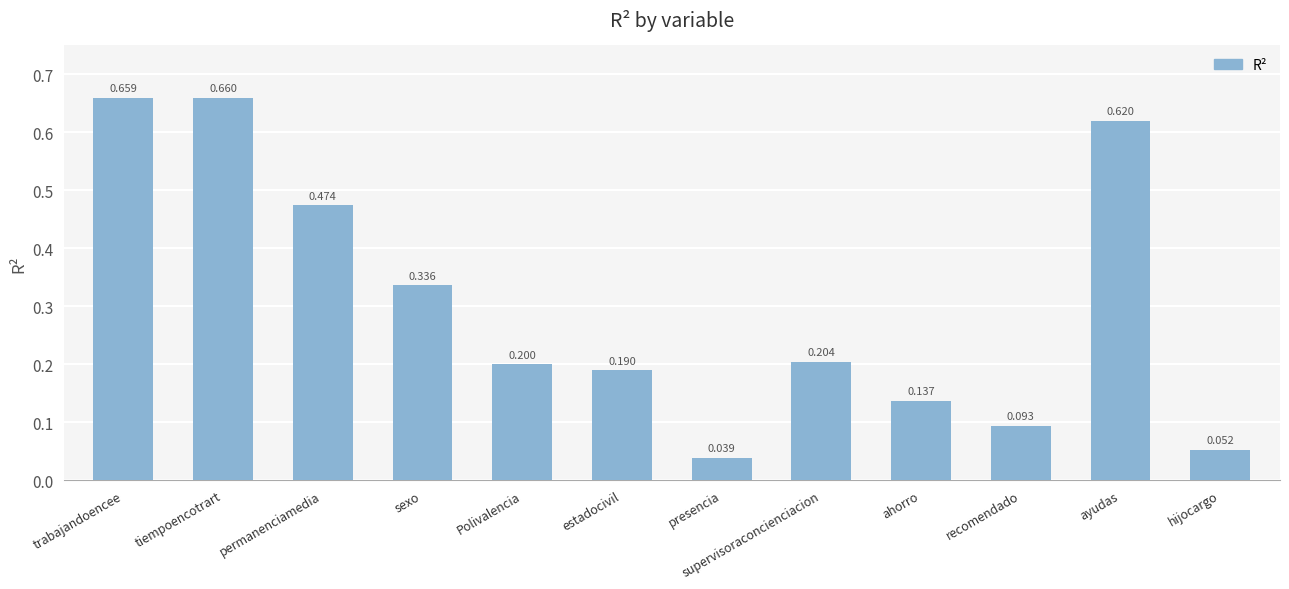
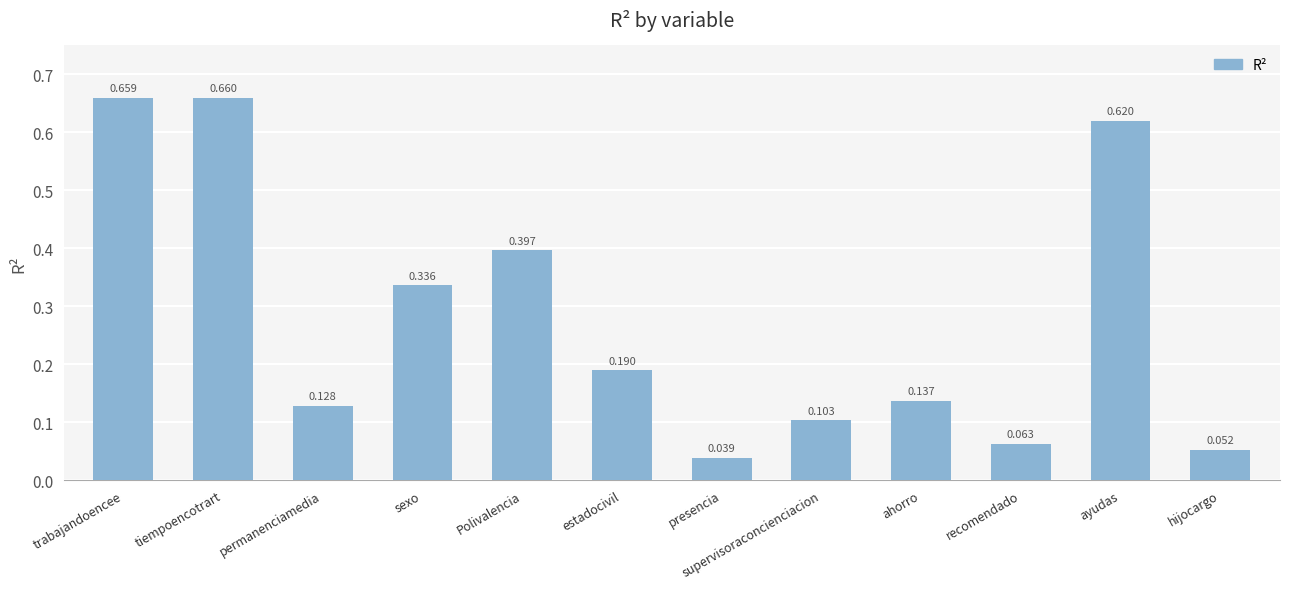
permanenciamedia: 0.474 -> 0.128
Polivalencia: 0.200 -> 0.397
supervisoraconcienciacion: 0.204 -> 0.103
recomendado: 0.093 -> 0.063
